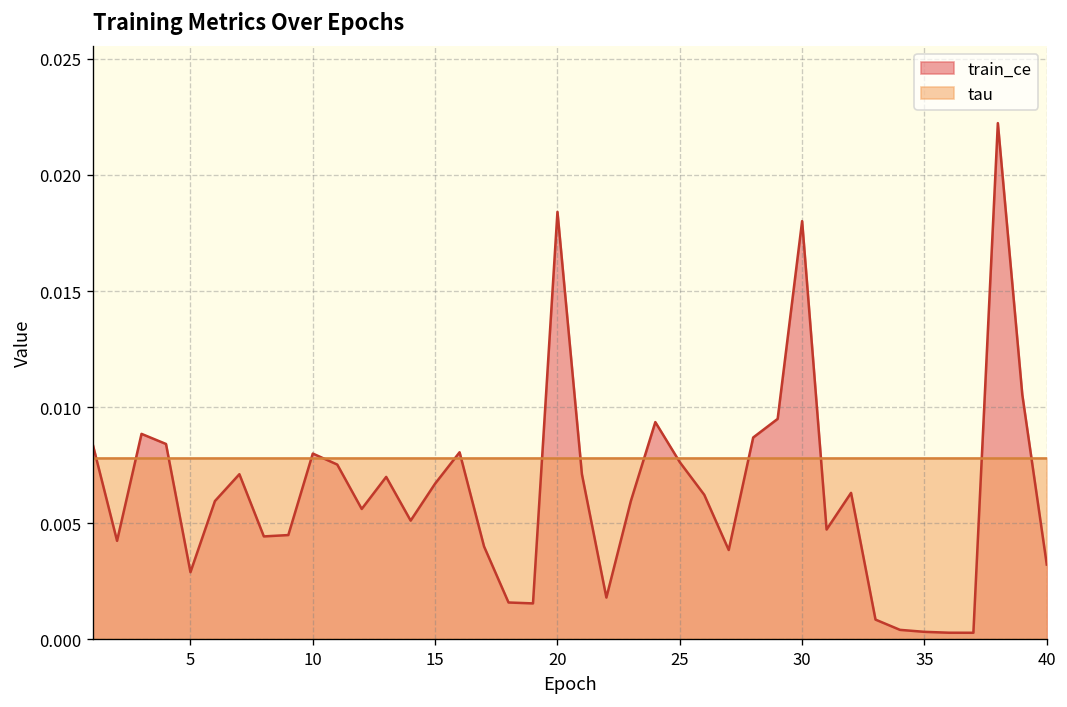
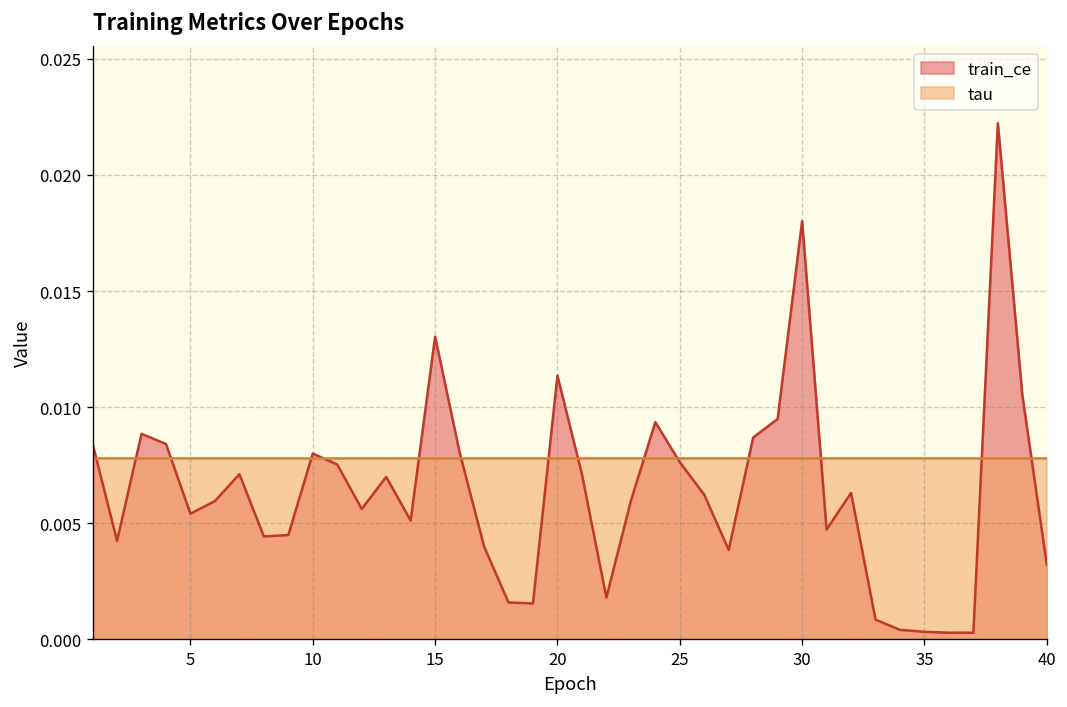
train_ce, 5: 0.0029 -> 0.0054
train_ce, 15: 0.0067 -> 0.0130
train_ce, 20: 0.0184 -> 0.0114
